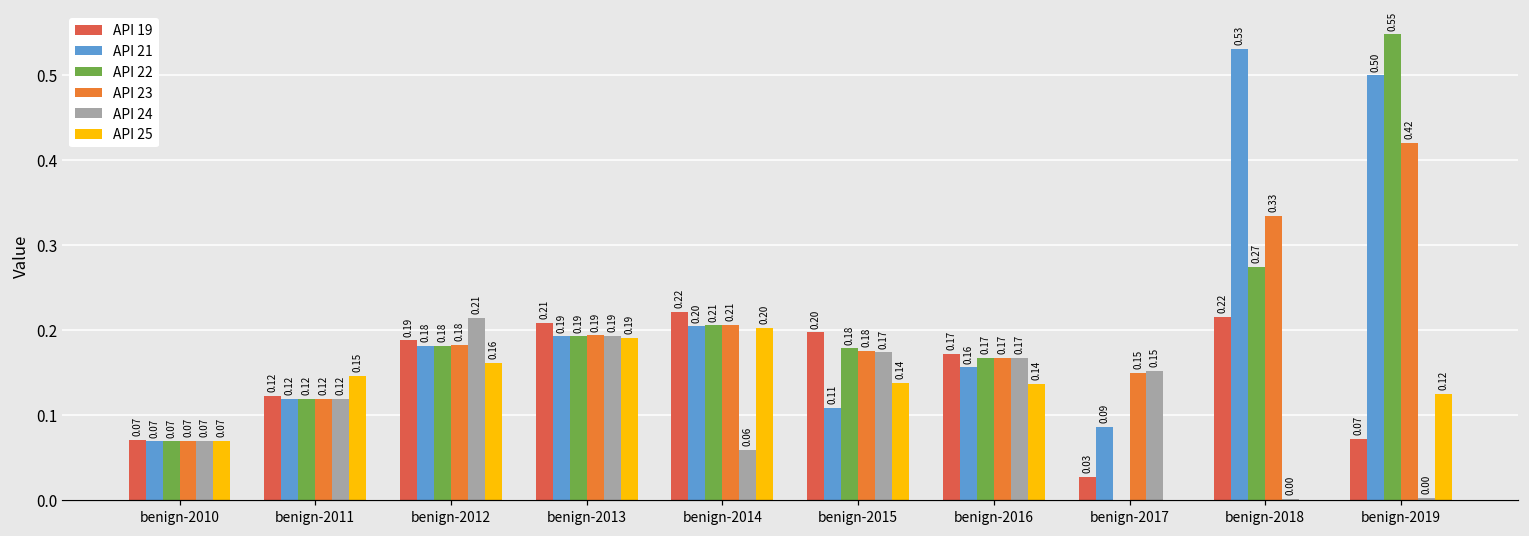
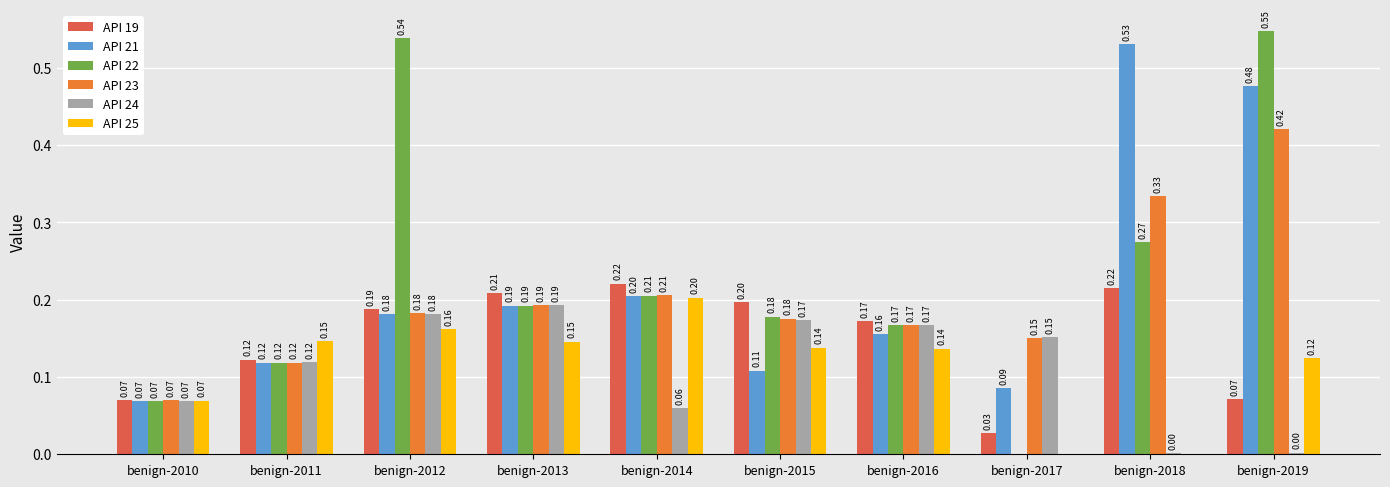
API 22, benign-2012: 0.18 -> 0.54
API 24, benign-2012: 0.21 -> 0.18
API 25, benign-2013: 0.19 -> 0.15
API 21, benign-2019: 0.50 -> 0.48
